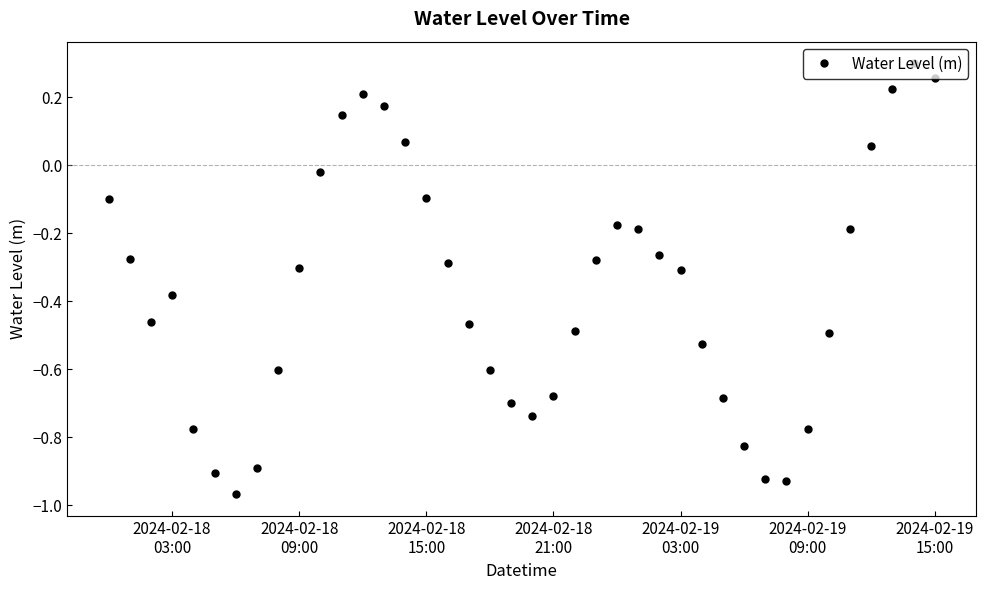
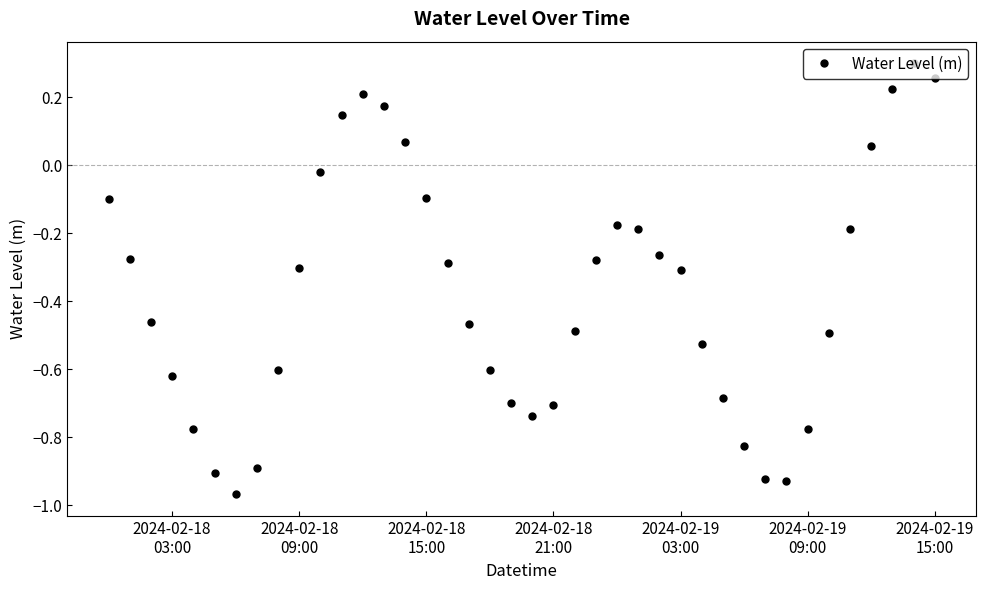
2024-02-18 03:00: -0.38 -> -0.62
2024-02-18 21:00: -0.68 -> -0.71
